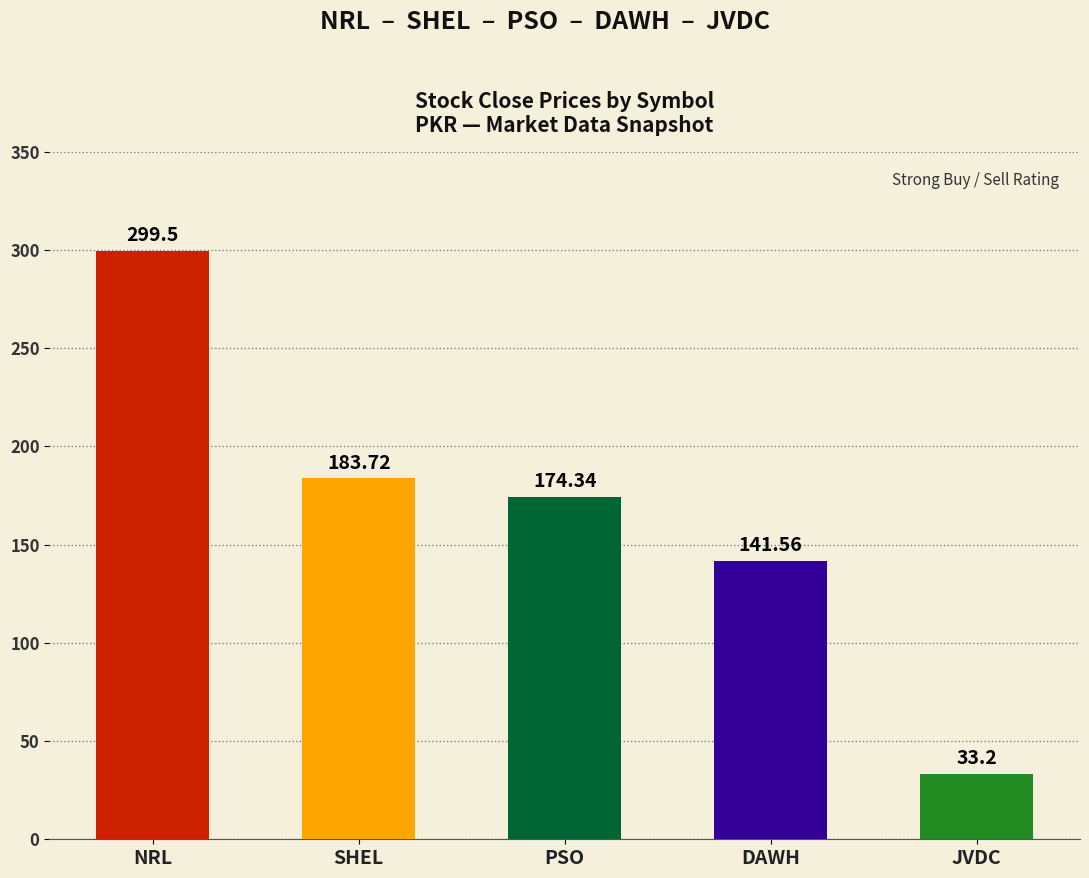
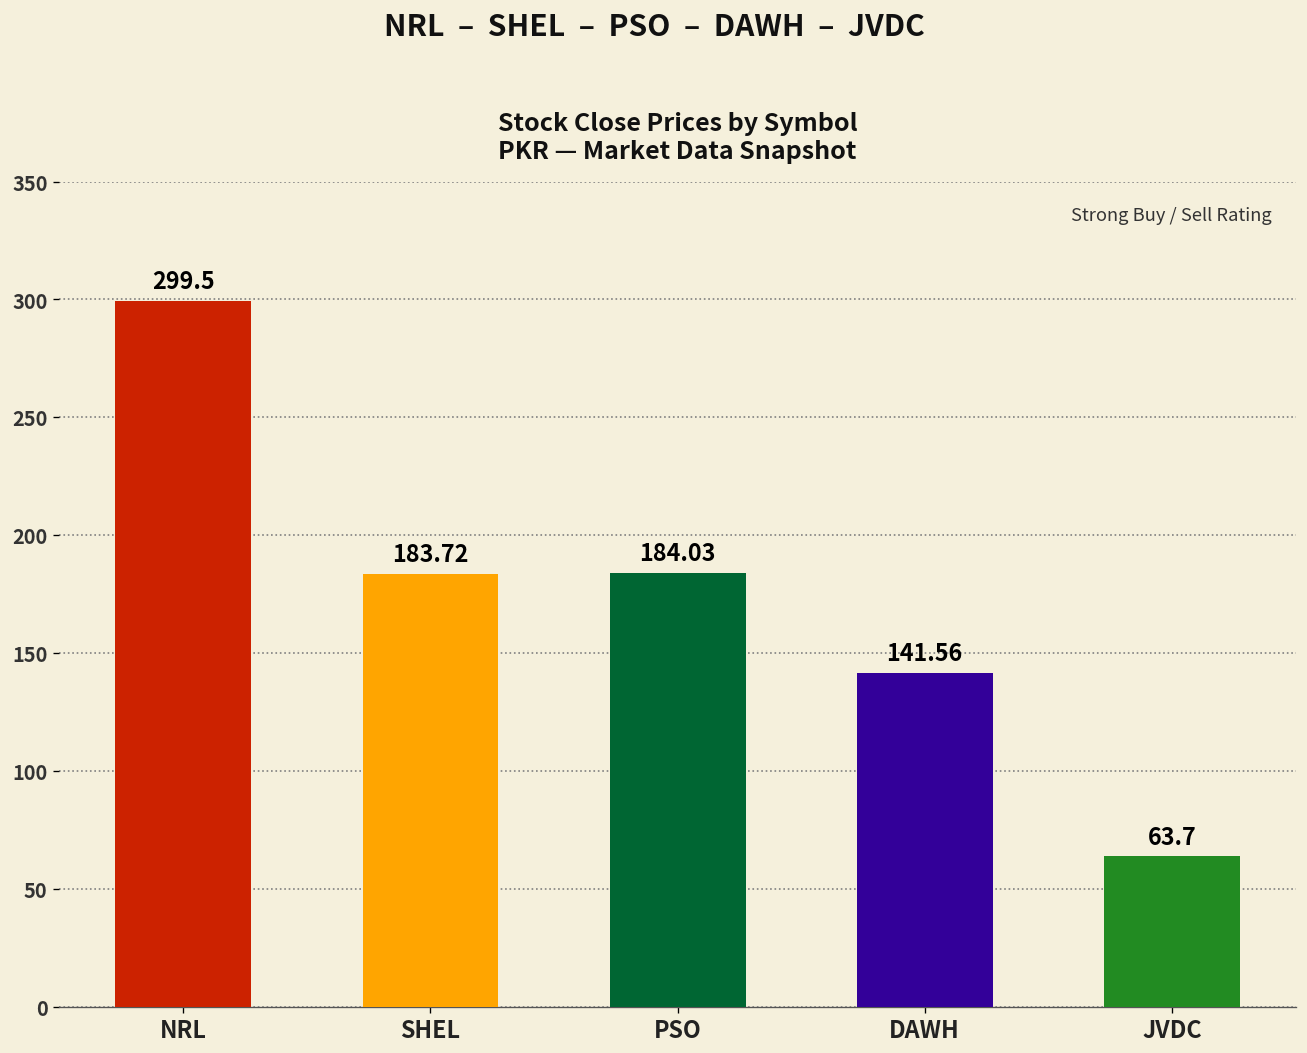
PSO: 174.34 -> 184.03
JVDC: 33.2 -> 63.7
